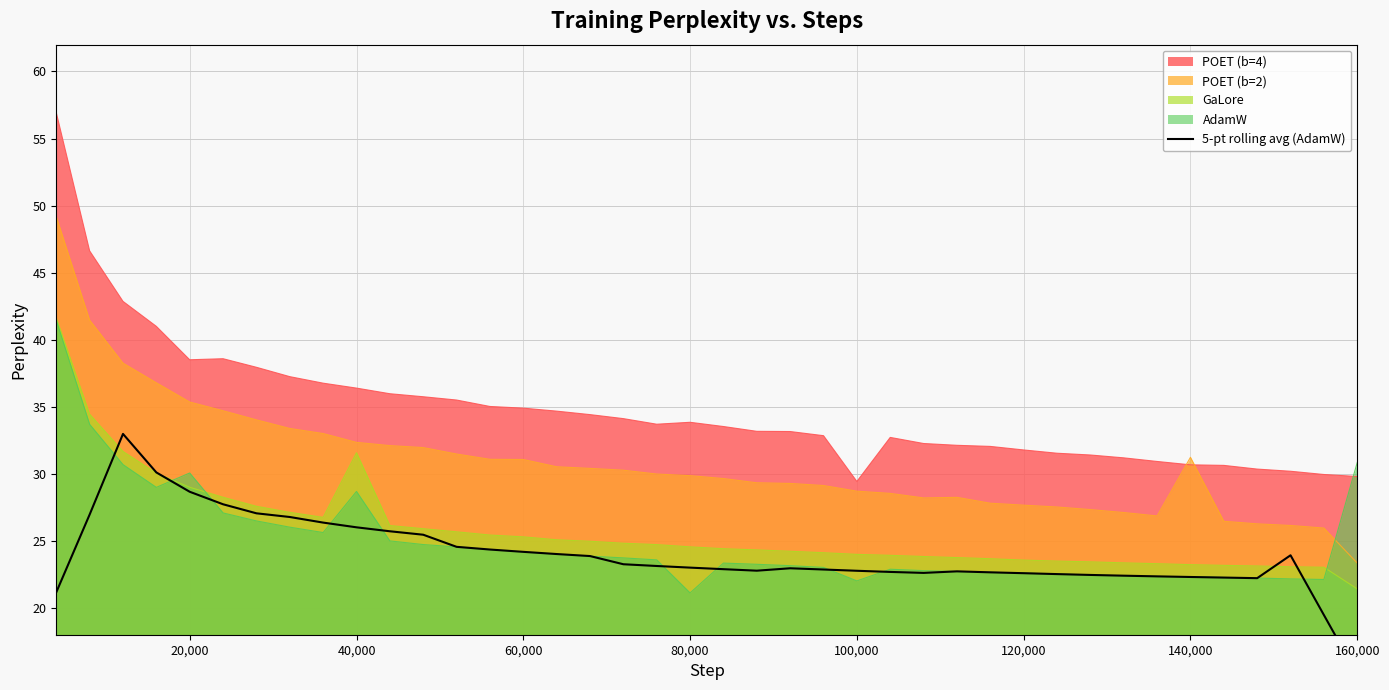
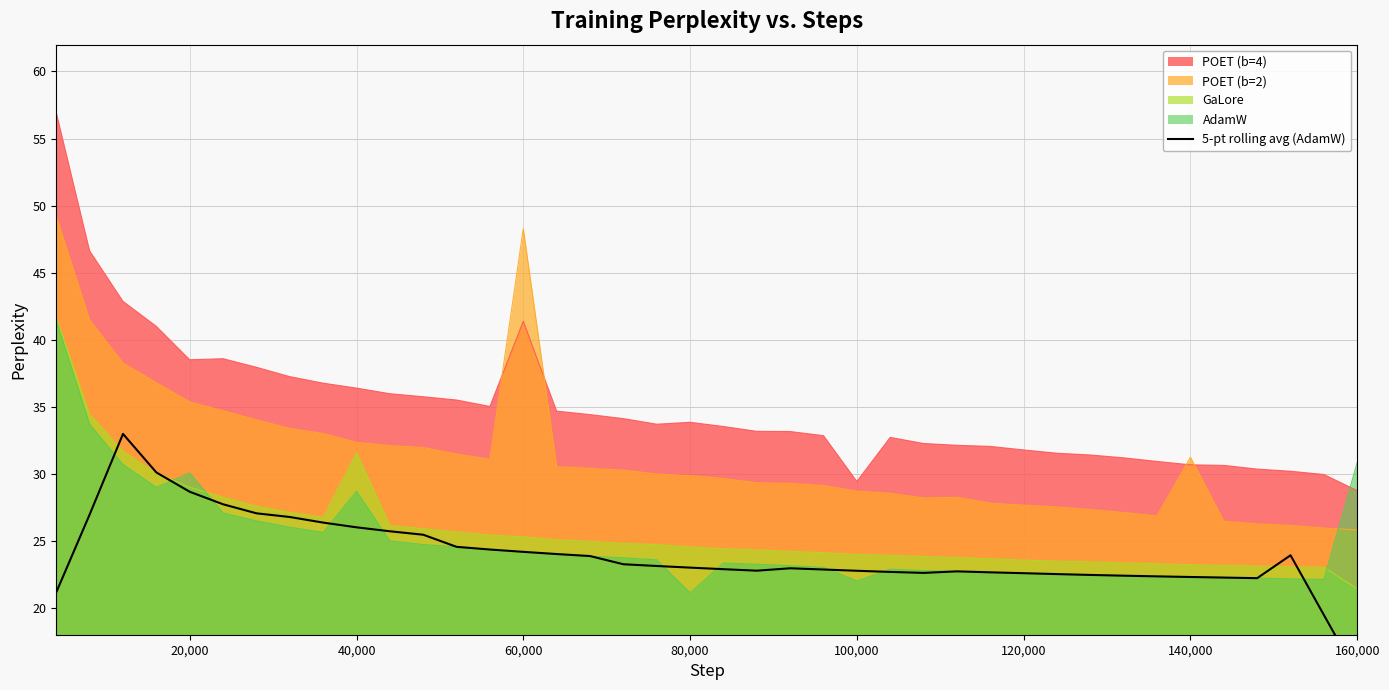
POET (b=4), 60,000: 34.9 -> 41.4
POET (b=2), 60,000: 31.1 -> 48.3
POET (b=4), 160,000: 29.8 -> 28.7
POET (b=2), 160,000: 23.3 -> 25.8
